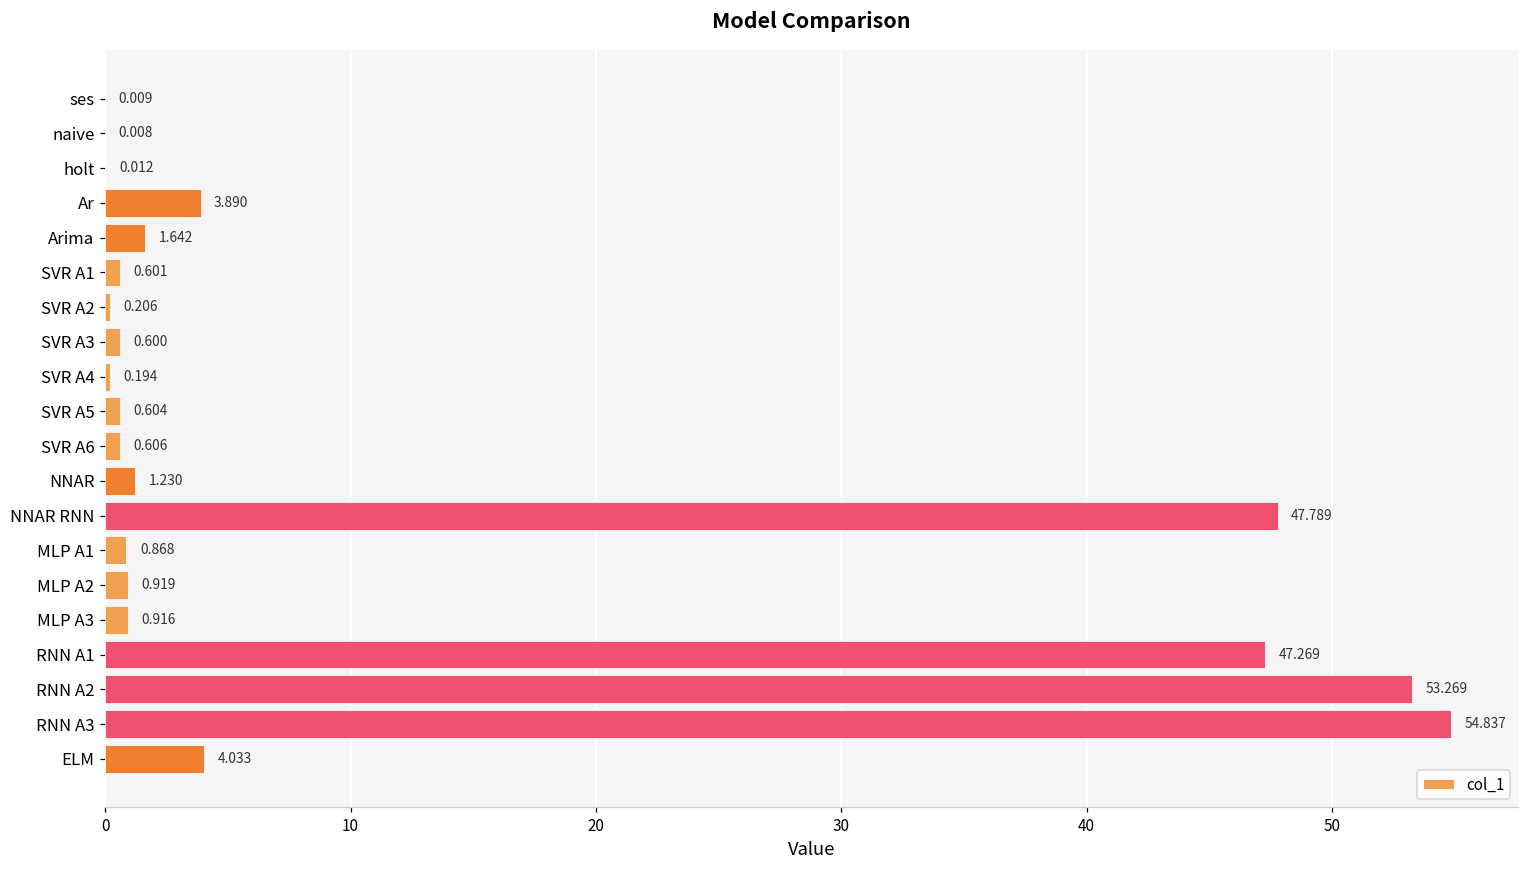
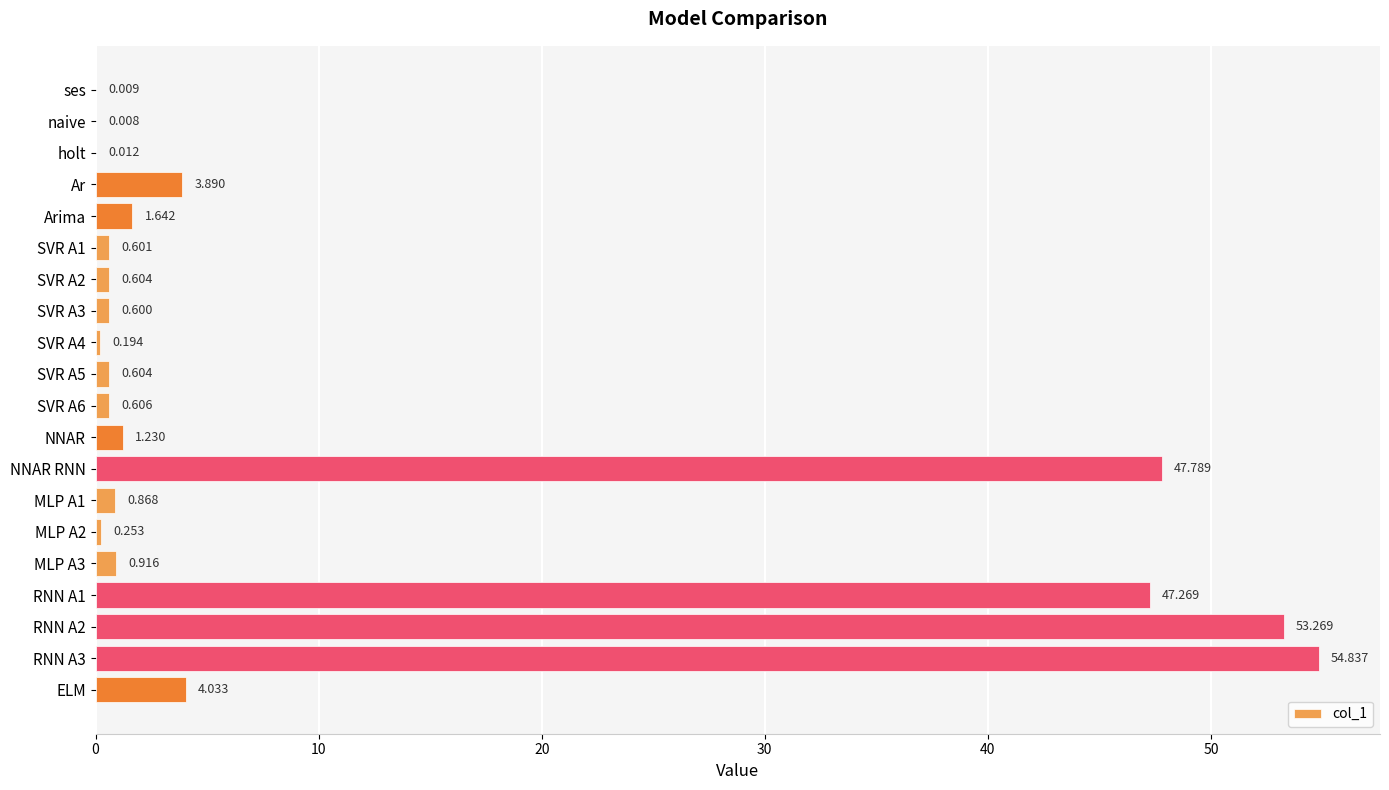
SVR A2: 0.206 -> 0.604
MLP A2: 0.919 -> 0.253
